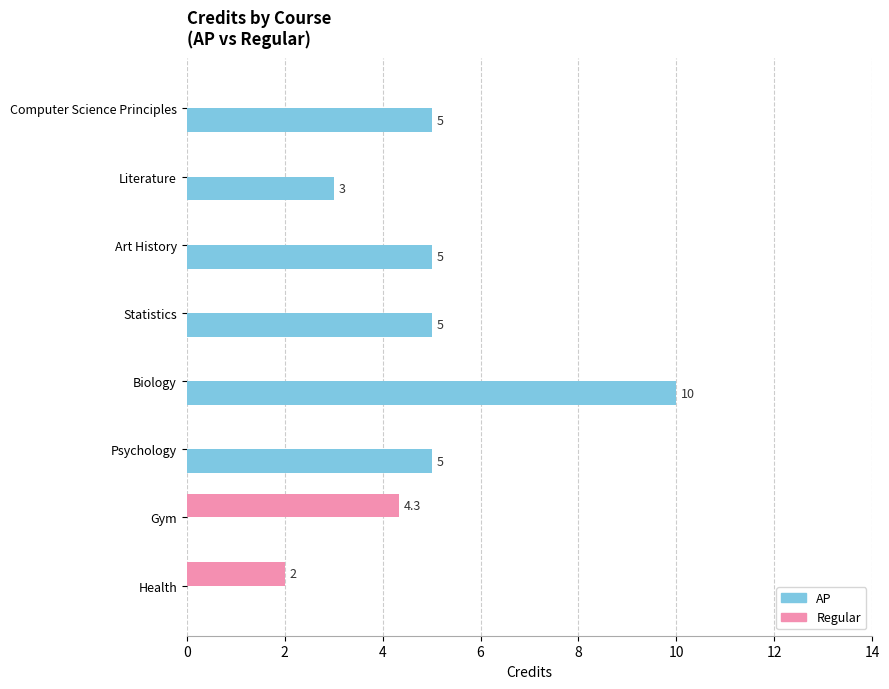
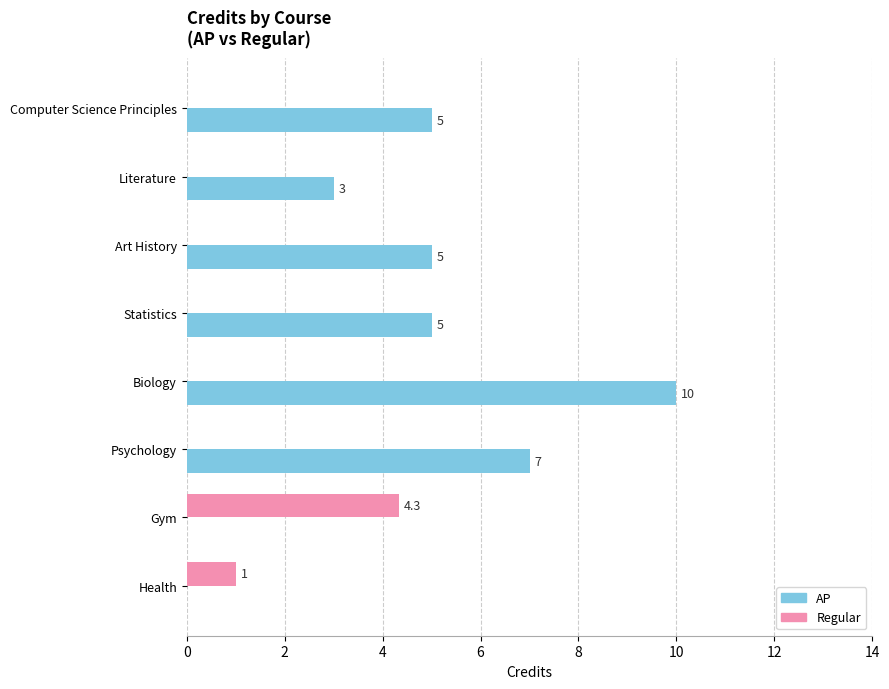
AP, Psychology: 5 -> 7
Regular, Health: 2 -> 1
